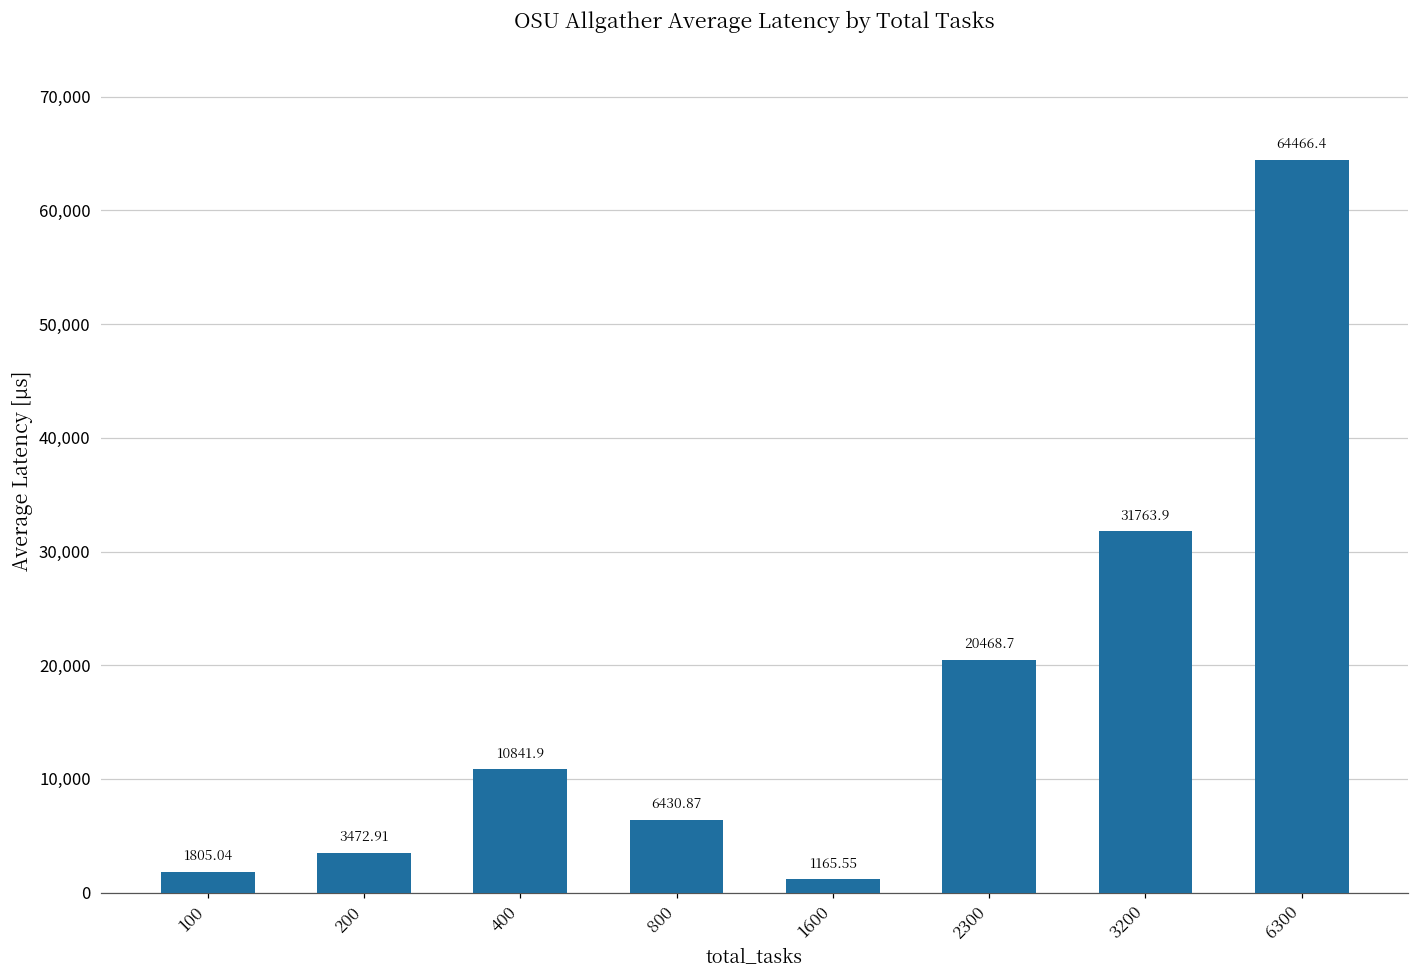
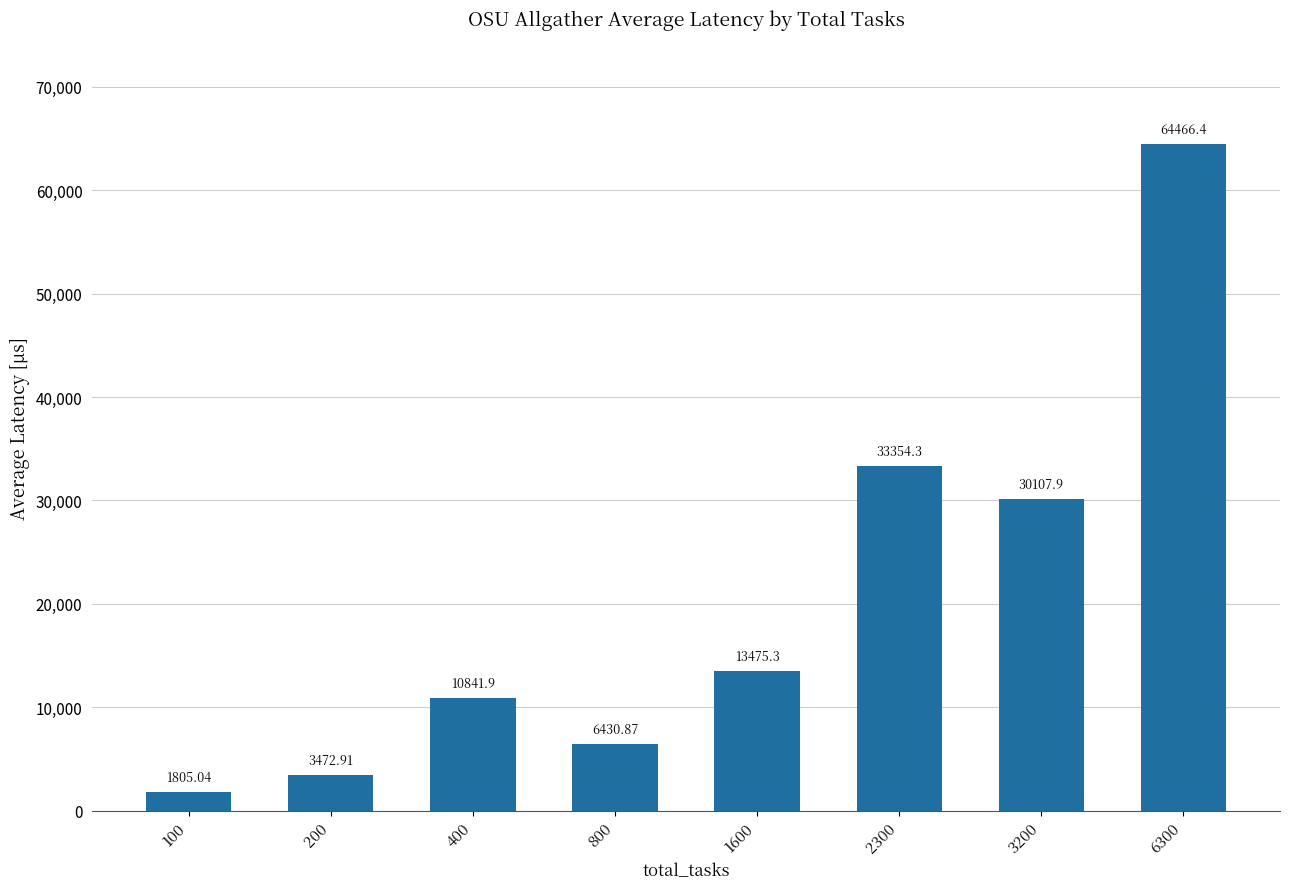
1600: 1165.55 -> 13475.3
2300: 20468.7 -> 33354.3
3200: 31763.9 -> 30107.9
